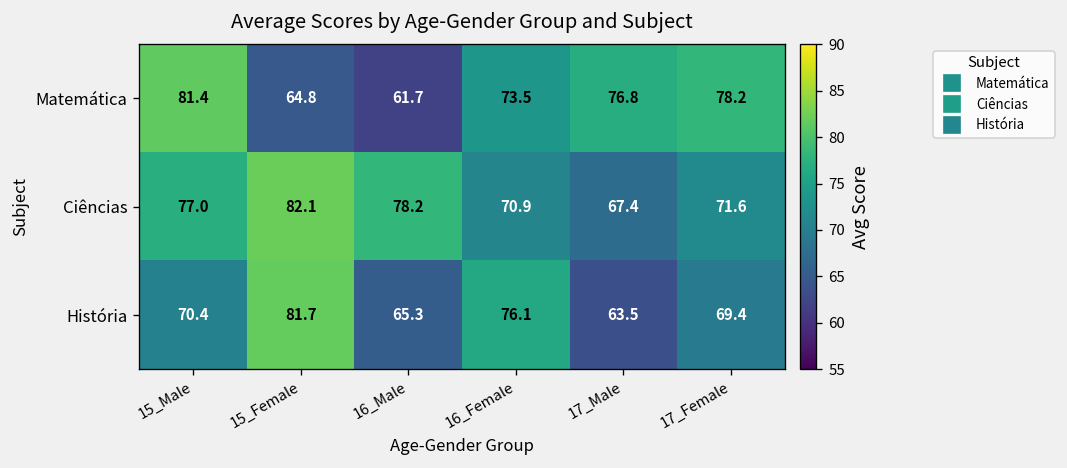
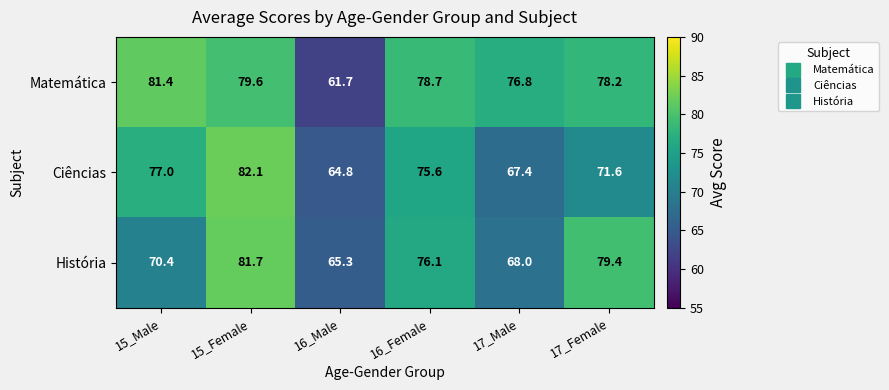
Matemática, 15_Female: 64.8 -> 79.6
Matemática, 16_Female: 73.5 -> 78.7
Ciências, 16_Male: 78.2 -> 64.8
Ciências, 16_Female: 70.9 -> 75.6
História, 17_Male: 63.5 -> 68.0
História, 17_Female: 69.4 -> 79.4
